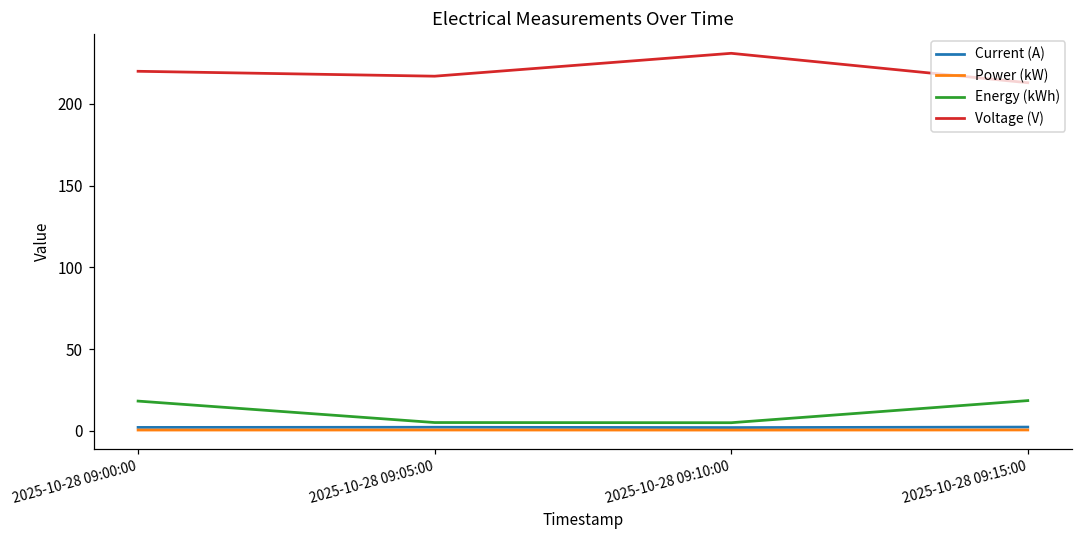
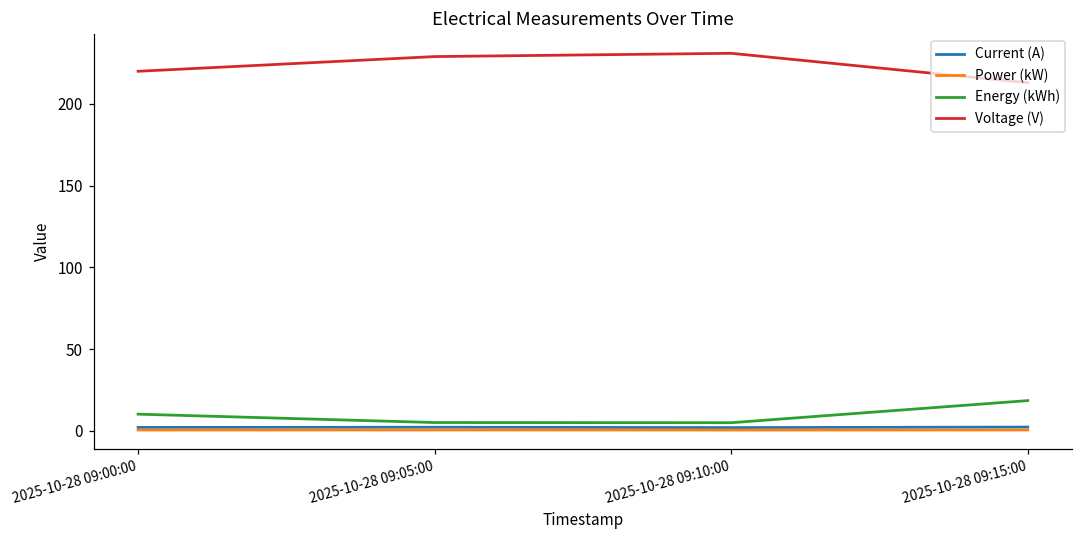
Energy (kWh), 2025-10-28 09:00:00: 18 -> 10
Voltage (V), 2025-10-28 09:05:00: 217 -> 229
